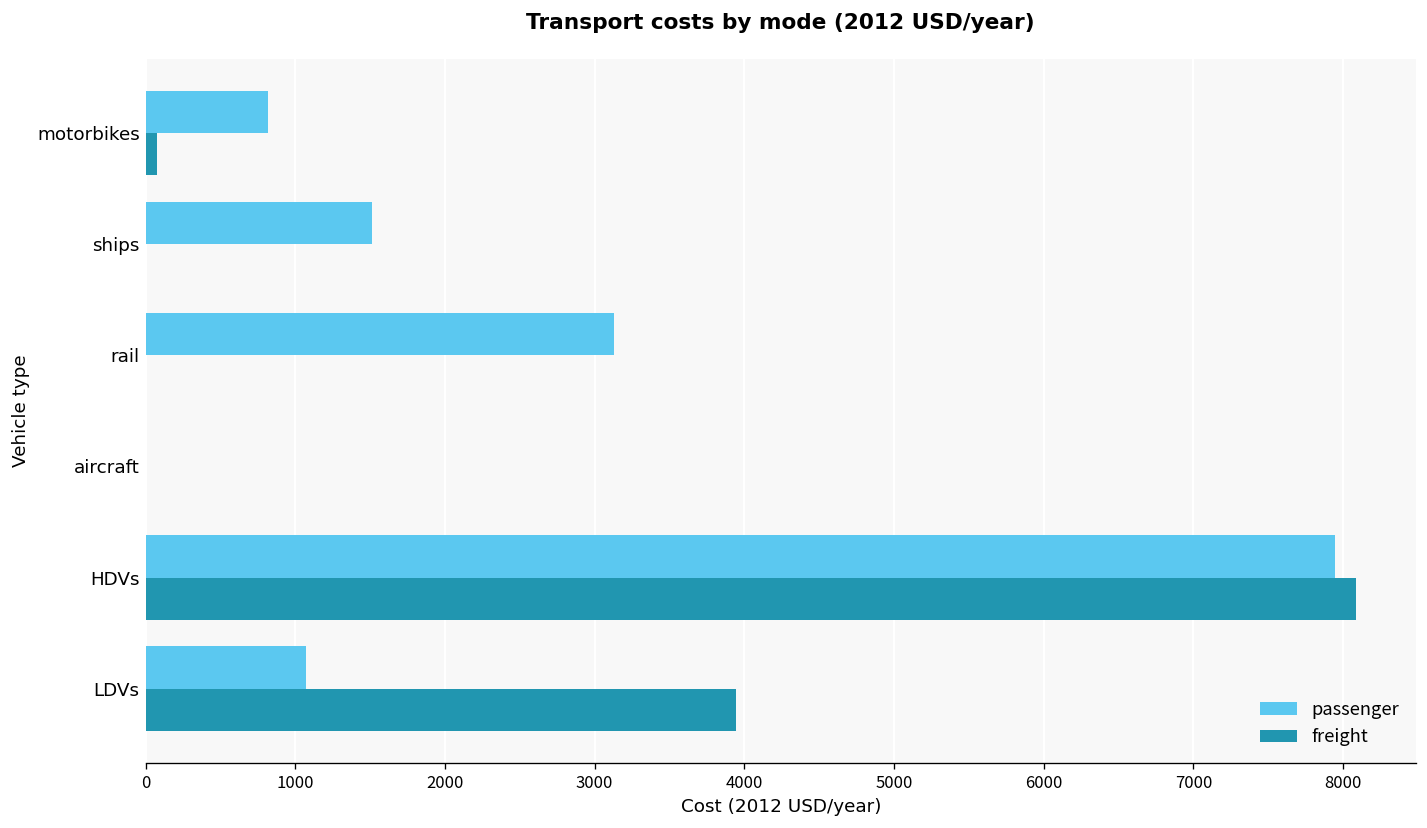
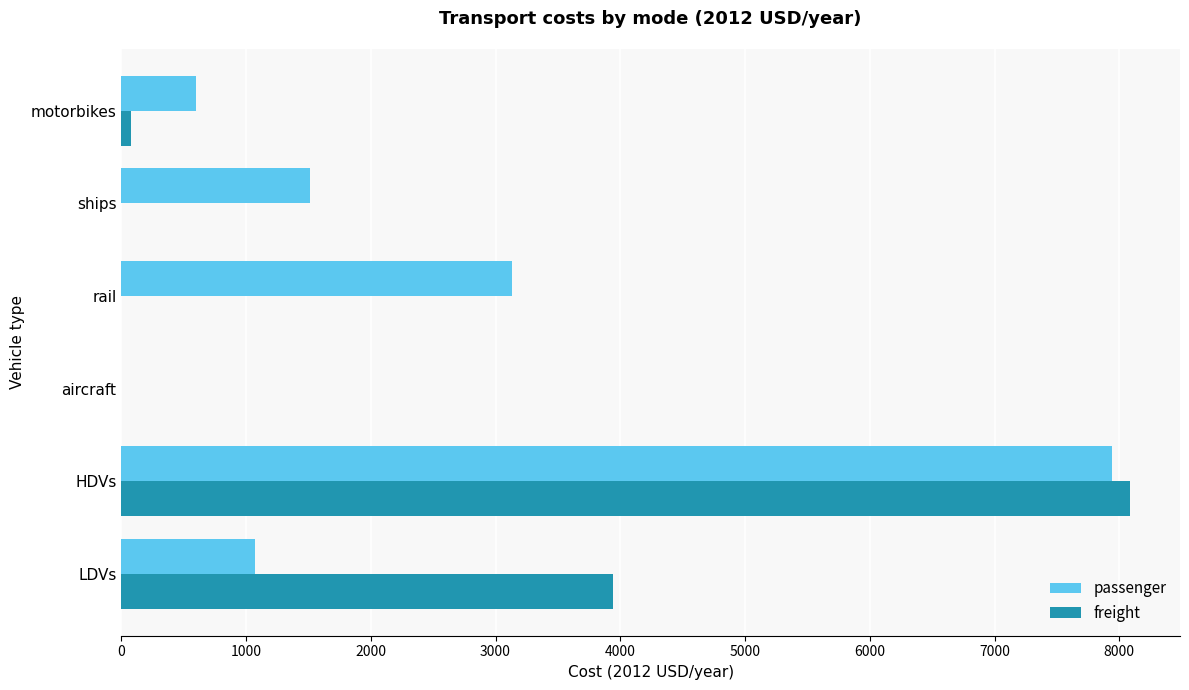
passenger, motorbikes: 820 -> 600
